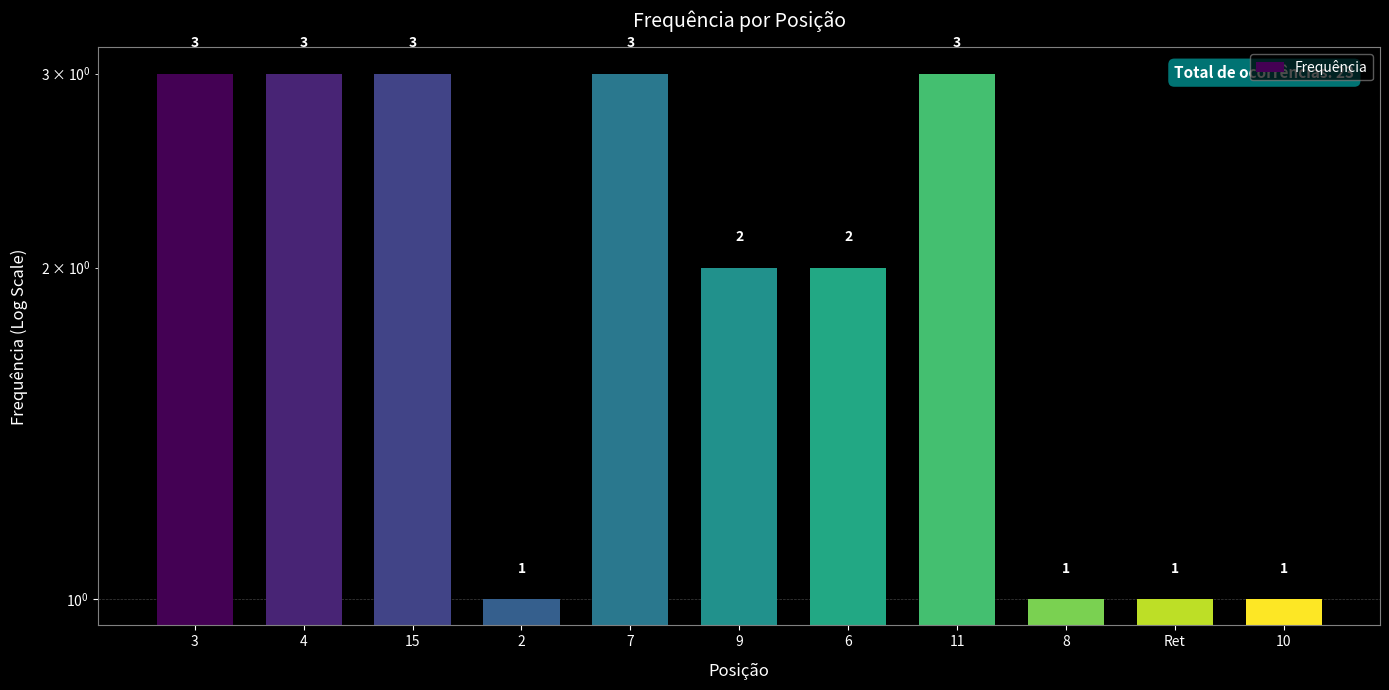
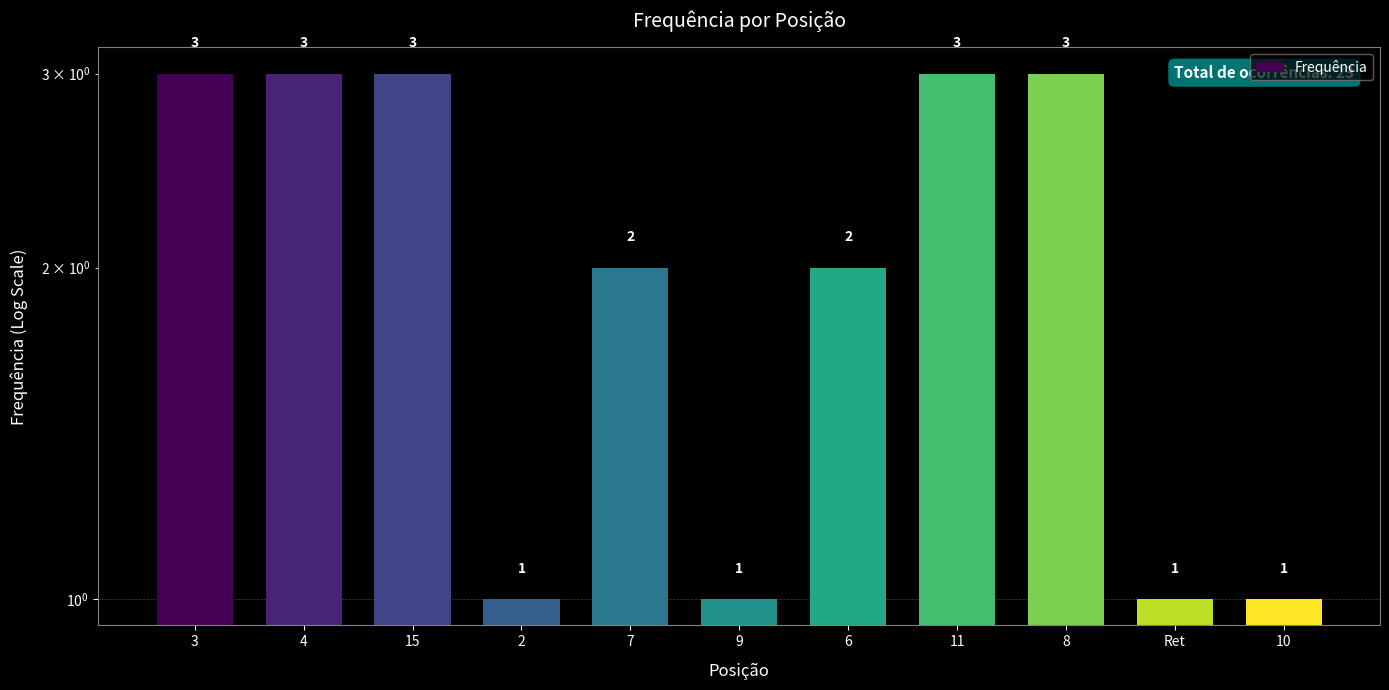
7: 3 -> 2
9: 2 -> 1
8: 1 -> 3
